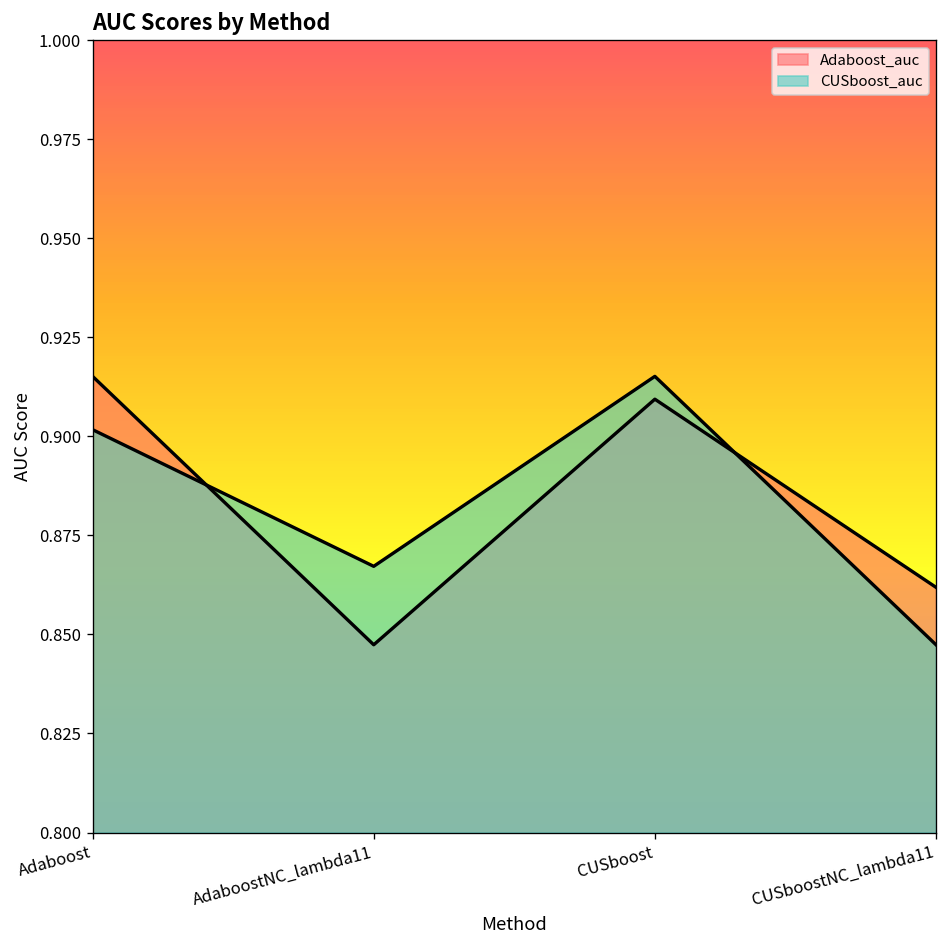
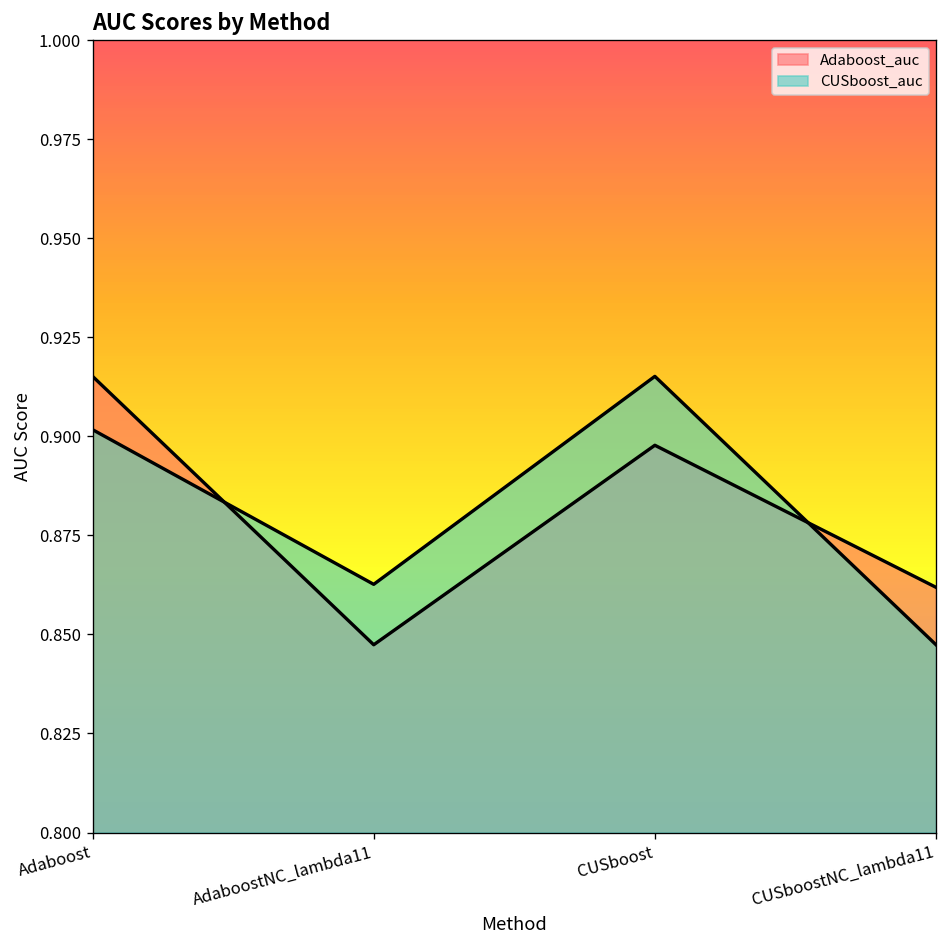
CUSboost_auc, AdaboostNC_lambda11: 0.867 -> 0.863
Adaboost_auc, CUSboost: 0.909 -> 0.898
